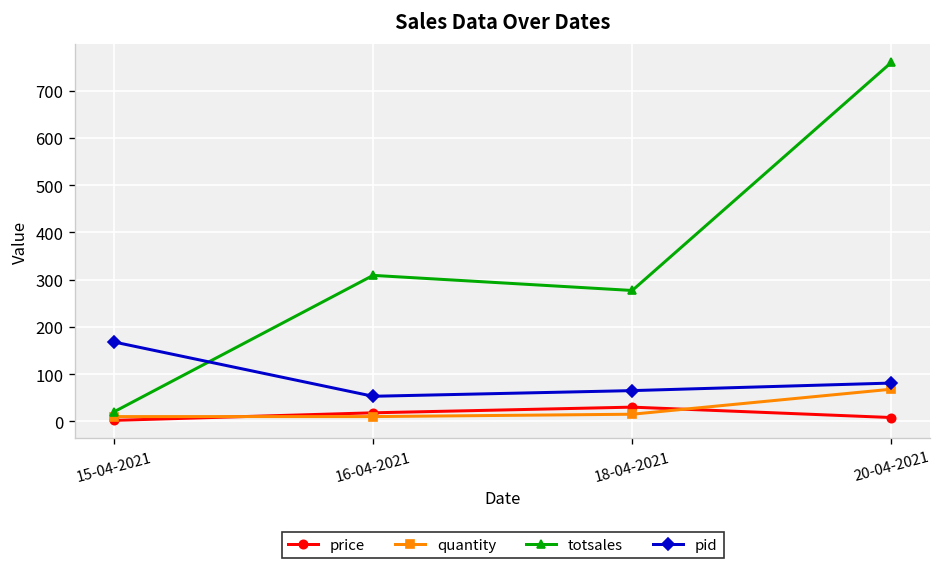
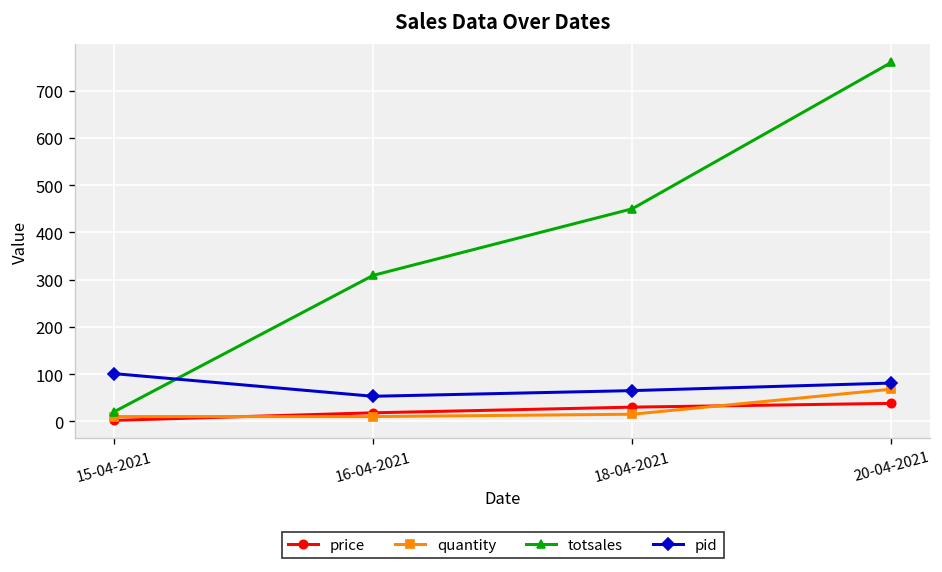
pid, 15-04-2021: 170 -> 100
totsales, 18-04-2021: 280 -> 450
price, 20-04-2021: 10 -> 40
